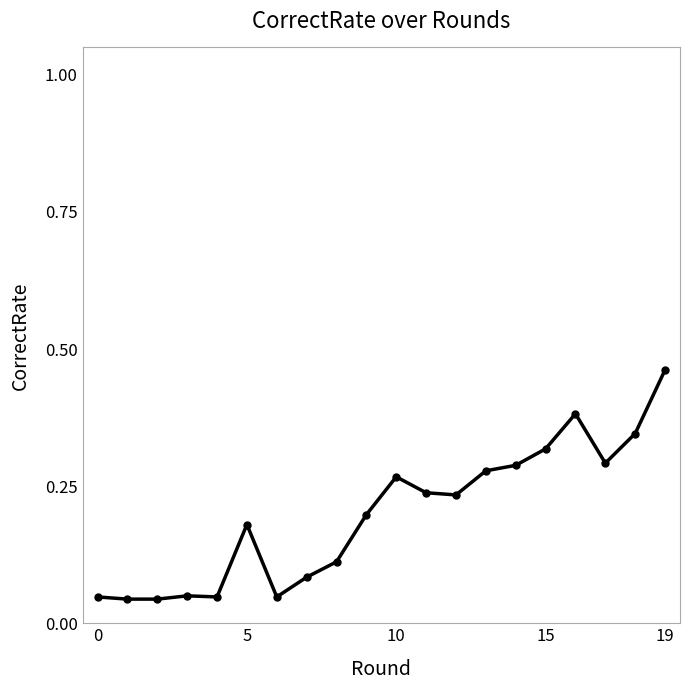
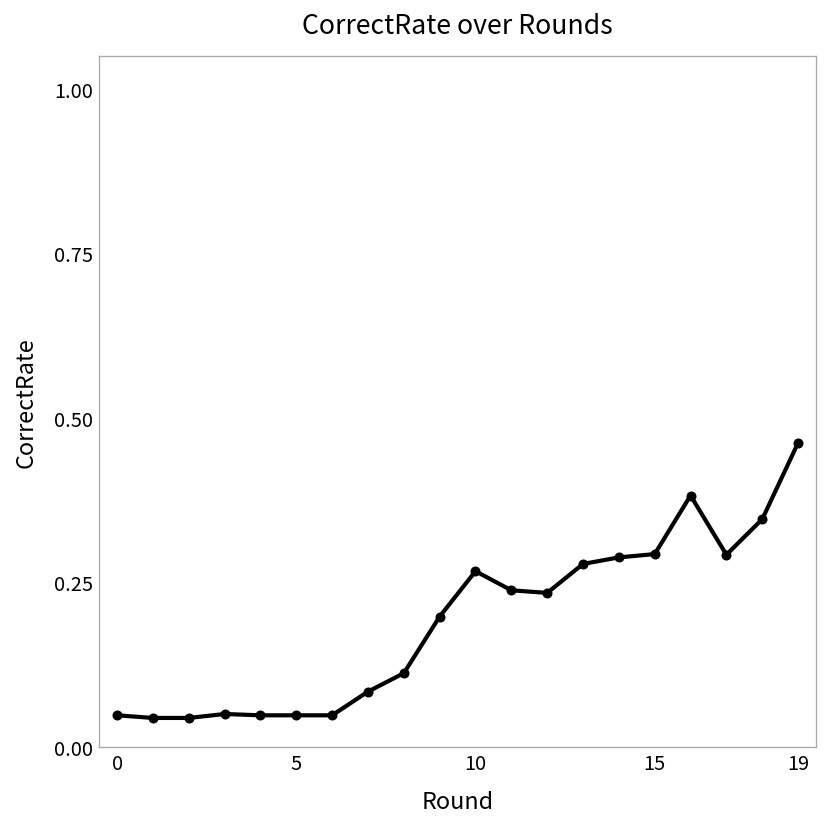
5: 0.18 -> 0.05
15: 0.32 -> 0.29
